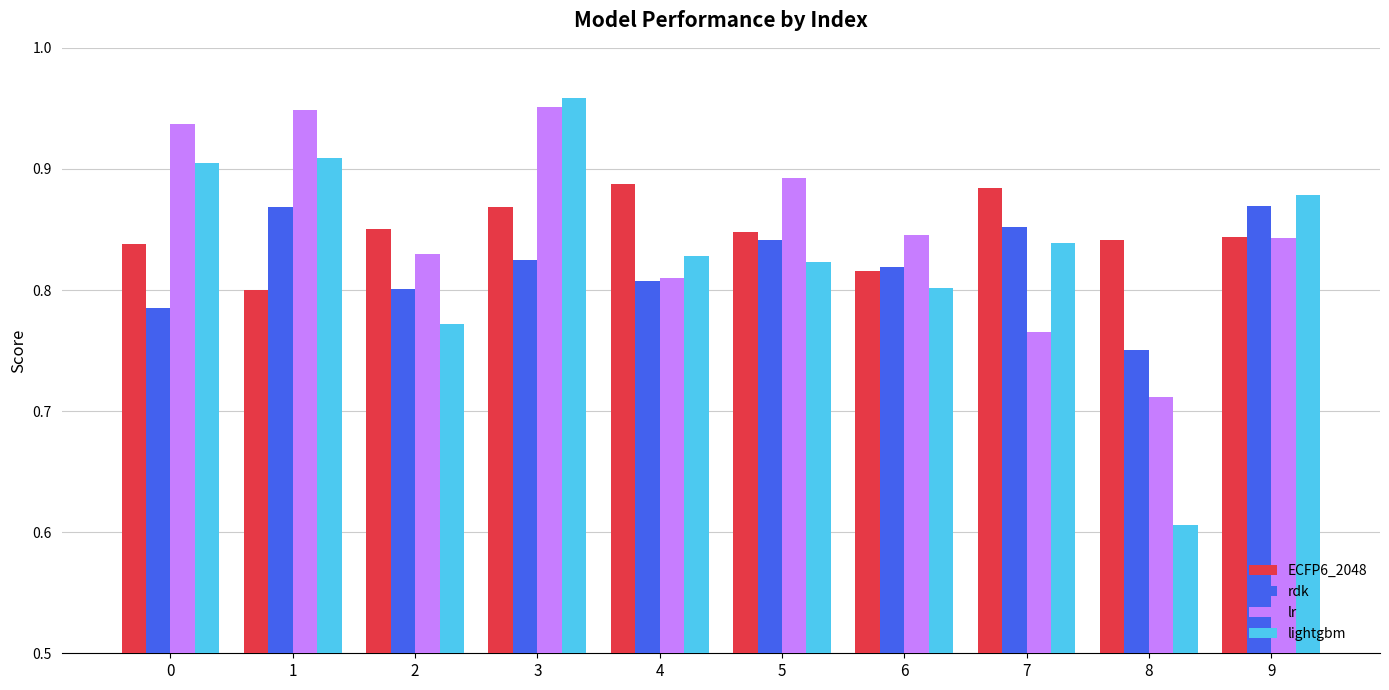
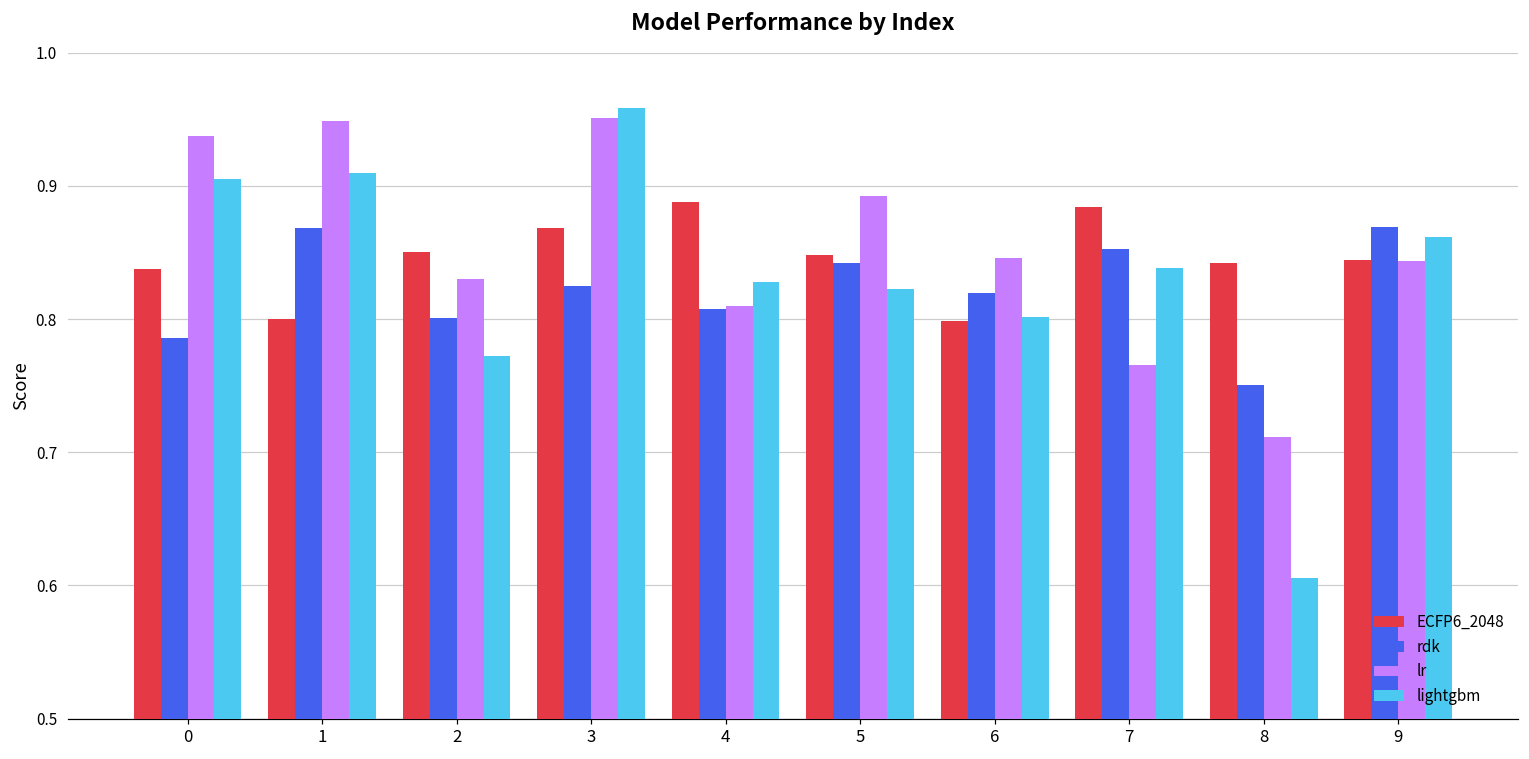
ECFP6_2048, 6: 0.8154 -> 0.7988
lightgbm, 9: 0.8788 -> 0.8613
